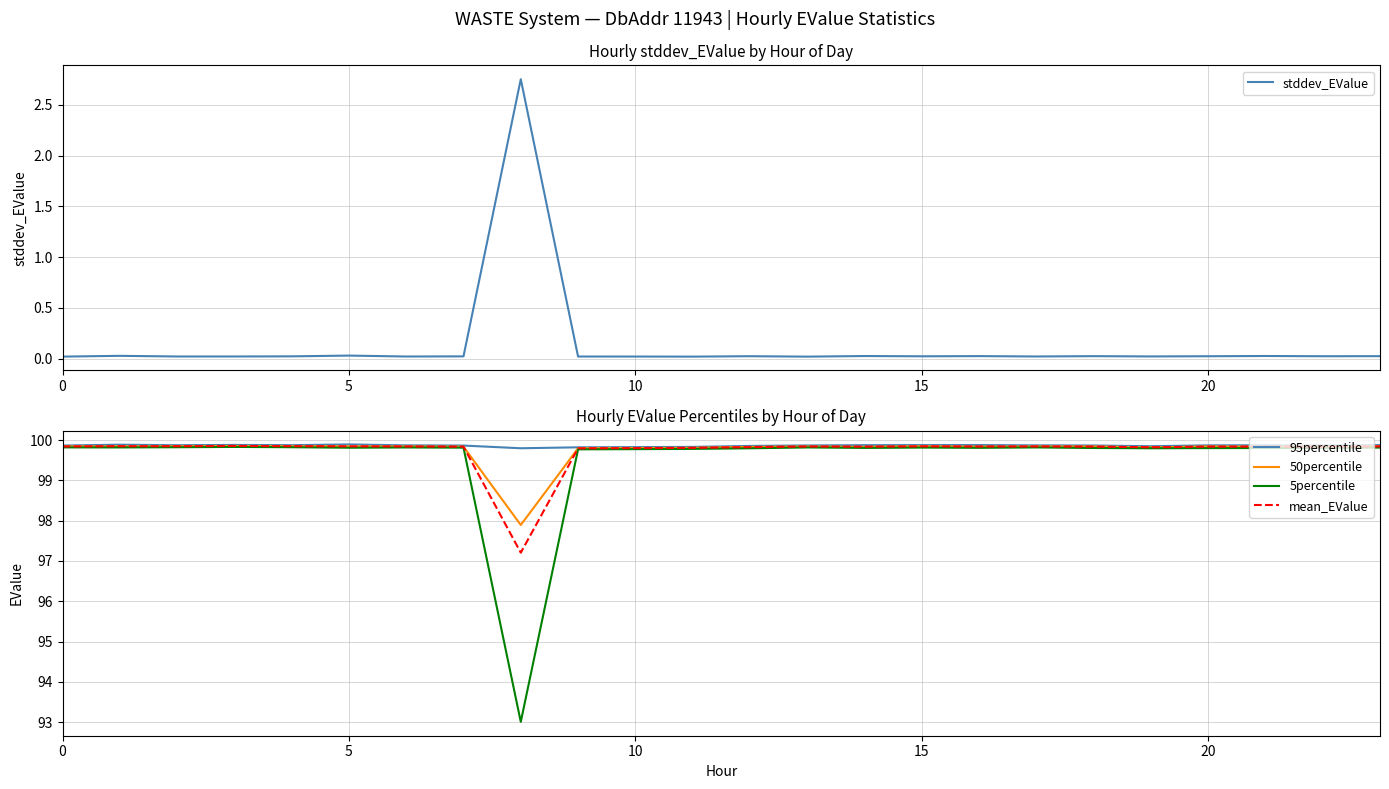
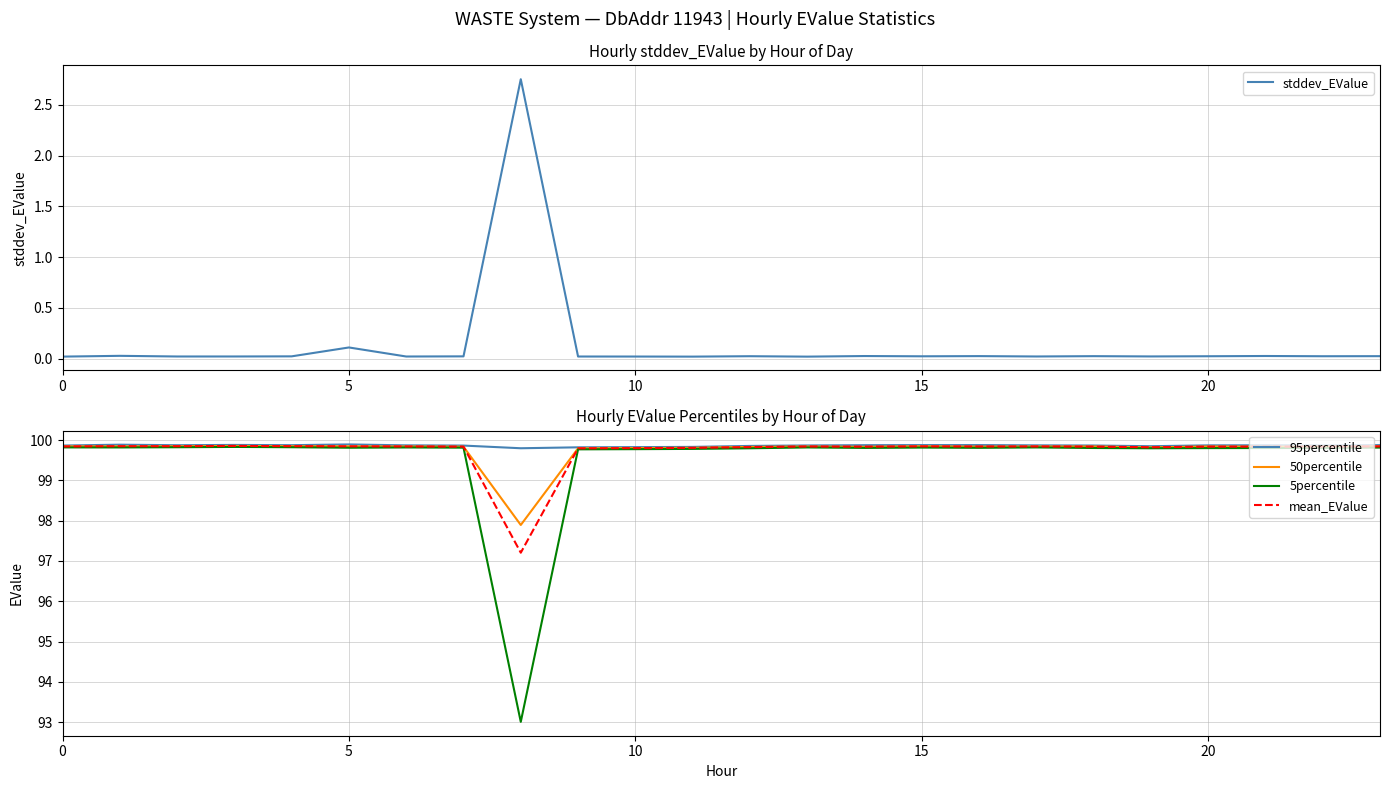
Hourly stddev_EValue by Hour of Day, 5: 0.03 -> 0.11
